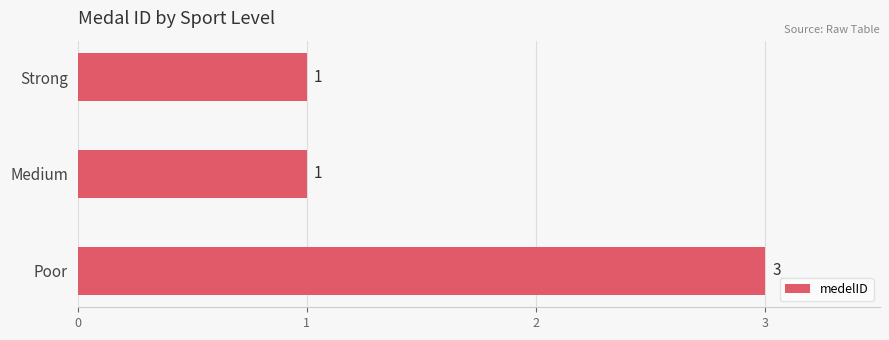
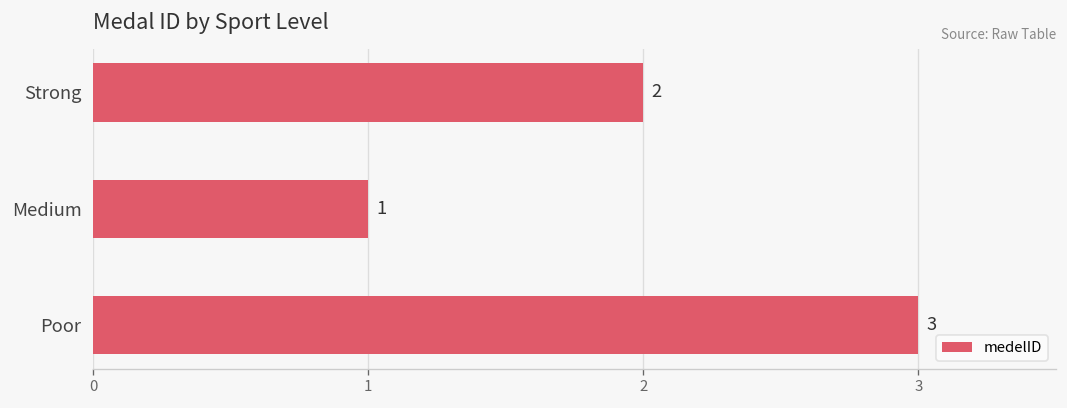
Strong: 1 -> 2
